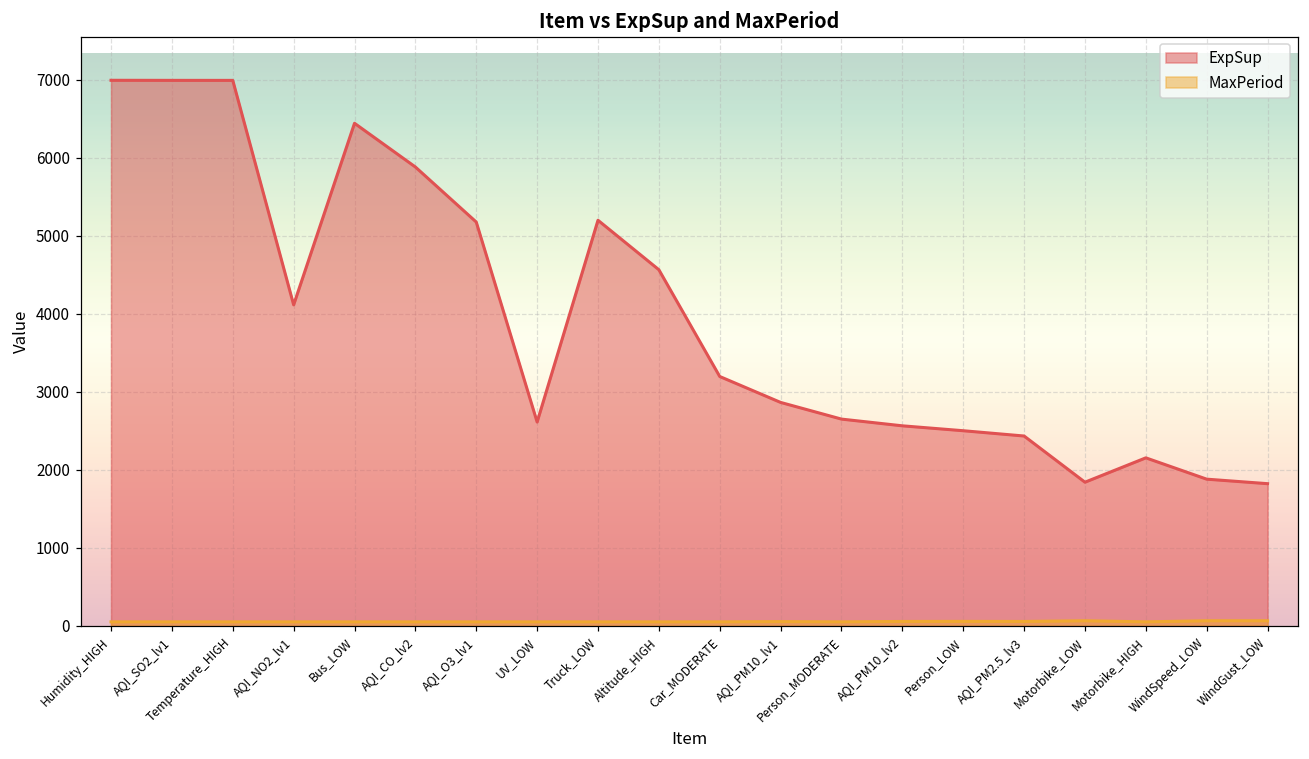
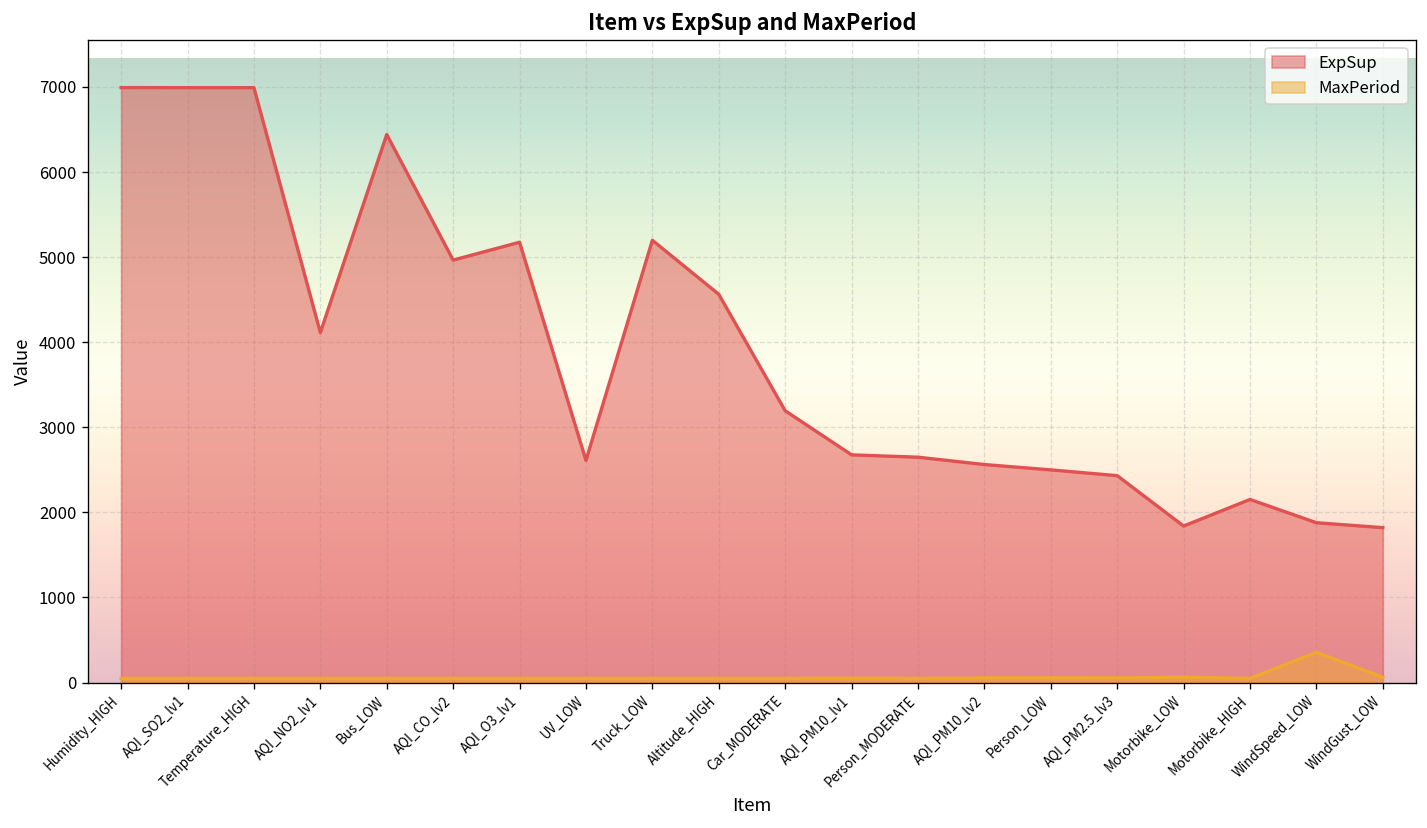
ExpSup, AQI_CO_lv2: 5900 -> 5000
ExpSup, AQI_PM10_lv1: 2900 -> 2700
MaxPeriod, WindSpeed_LOW: 100 -> 400
